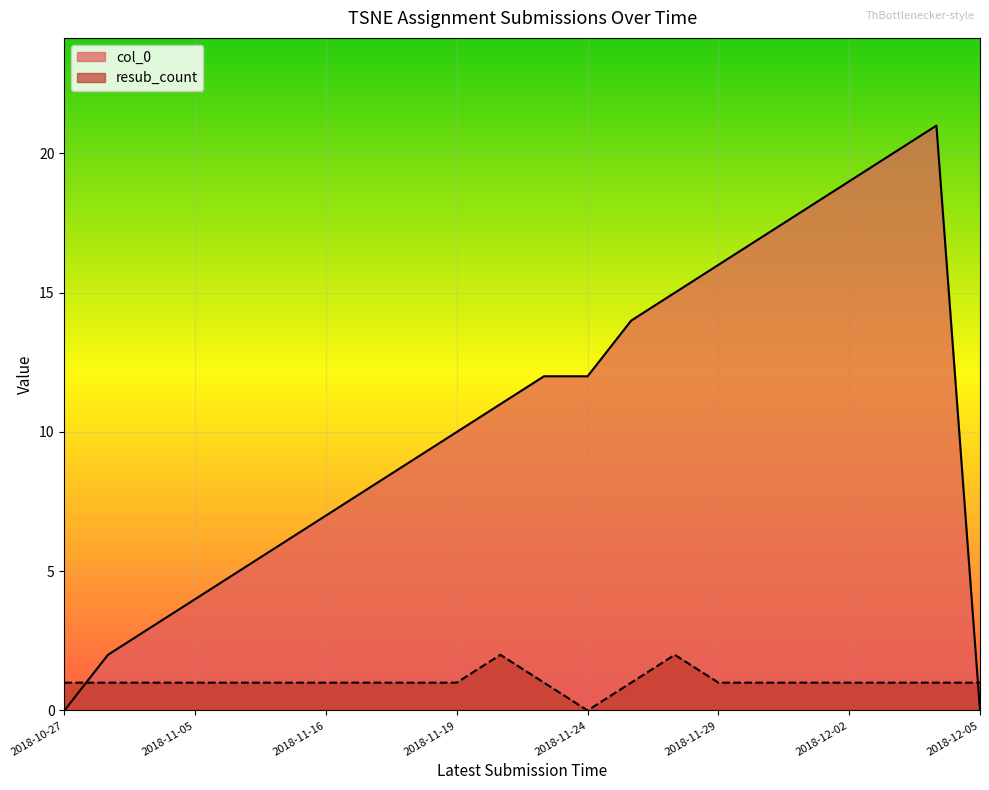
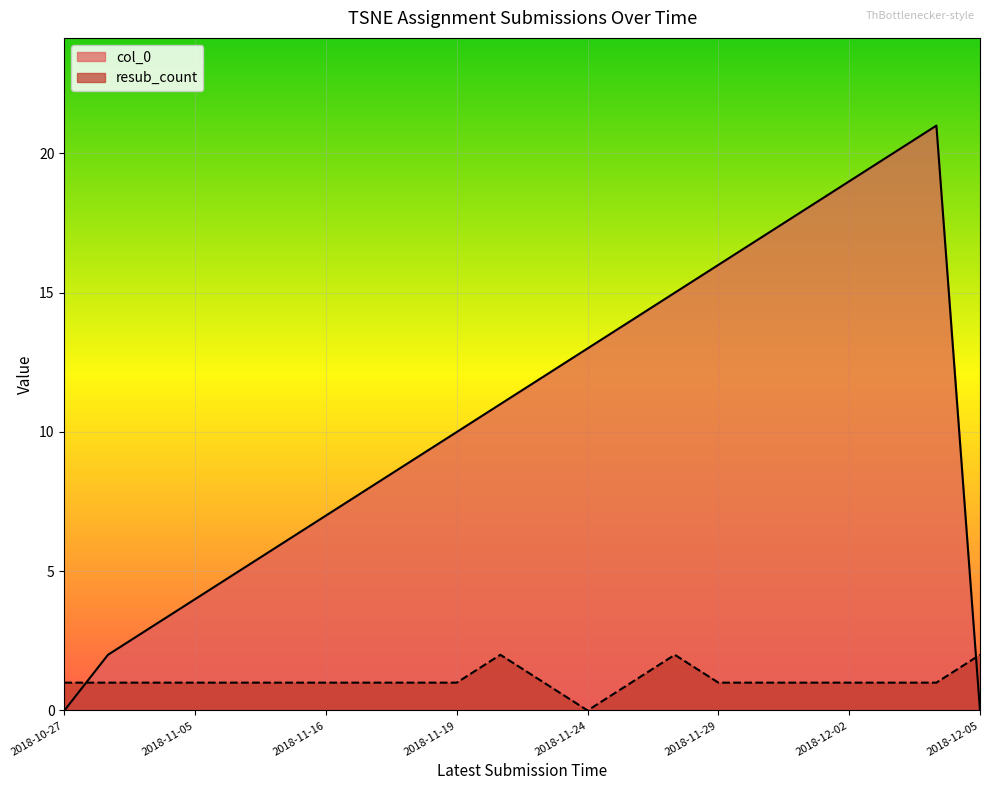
col_0, 2018-11-24: 12 -> 13
resub_count, 2018-12-05: 1 -> 2
